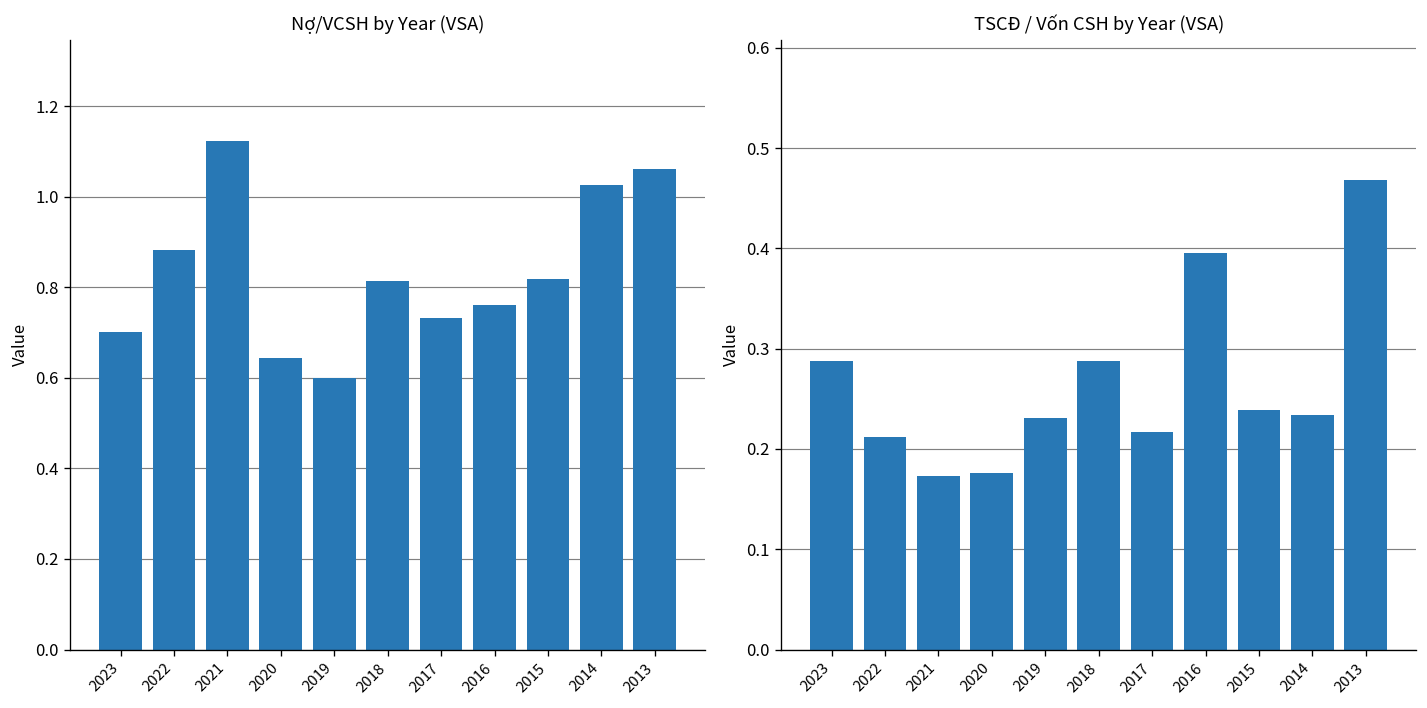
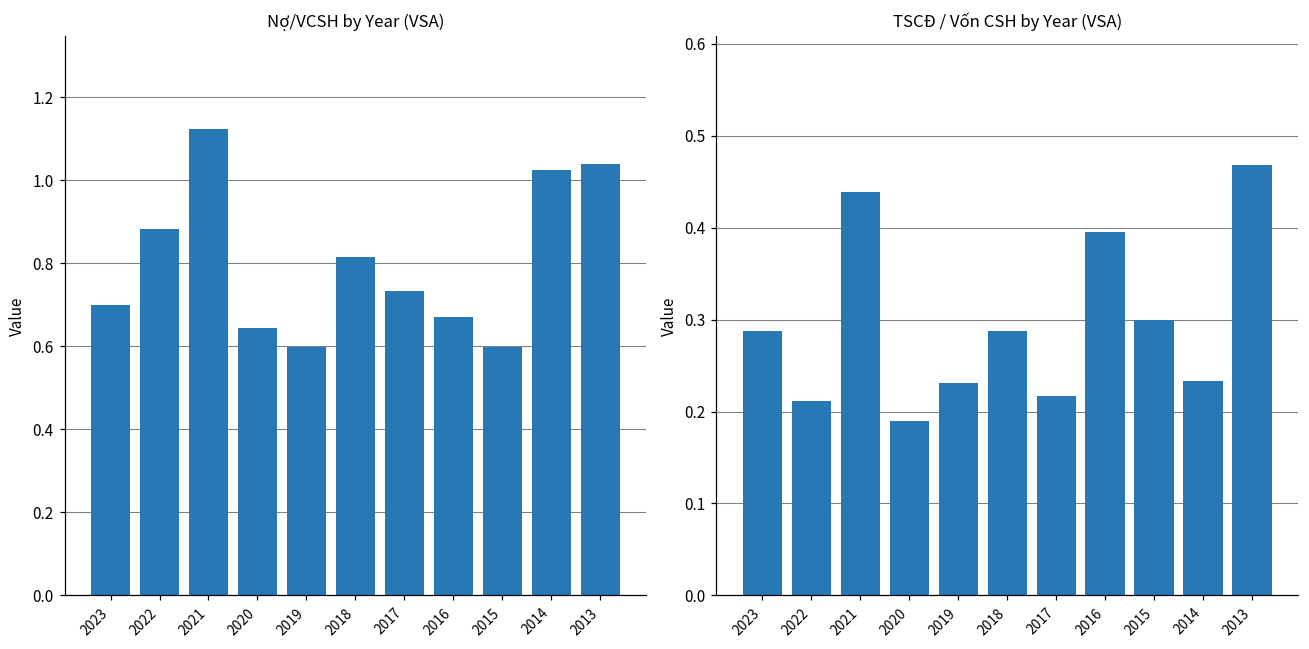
Nợ/VCSH by Year (VSA), 2016: 0.76 -> 0.67
Nợ/VCSH by Year (VSA), 2015: 0.82 -> 0.60
Nợ/VCSH by Year (VSA), 2013: 1.06 -> 1.04
TSCĐ / Vốn CSH by Year (VSA), 2021: 0.17 -> 0.44
TSCĐ / Vốn CSH by Year (VSA), 2020: 0.18 -> 0.19
TSCĐ / Vốn CSH by Year (VSA), 2015: 0.24 -> 0.30
